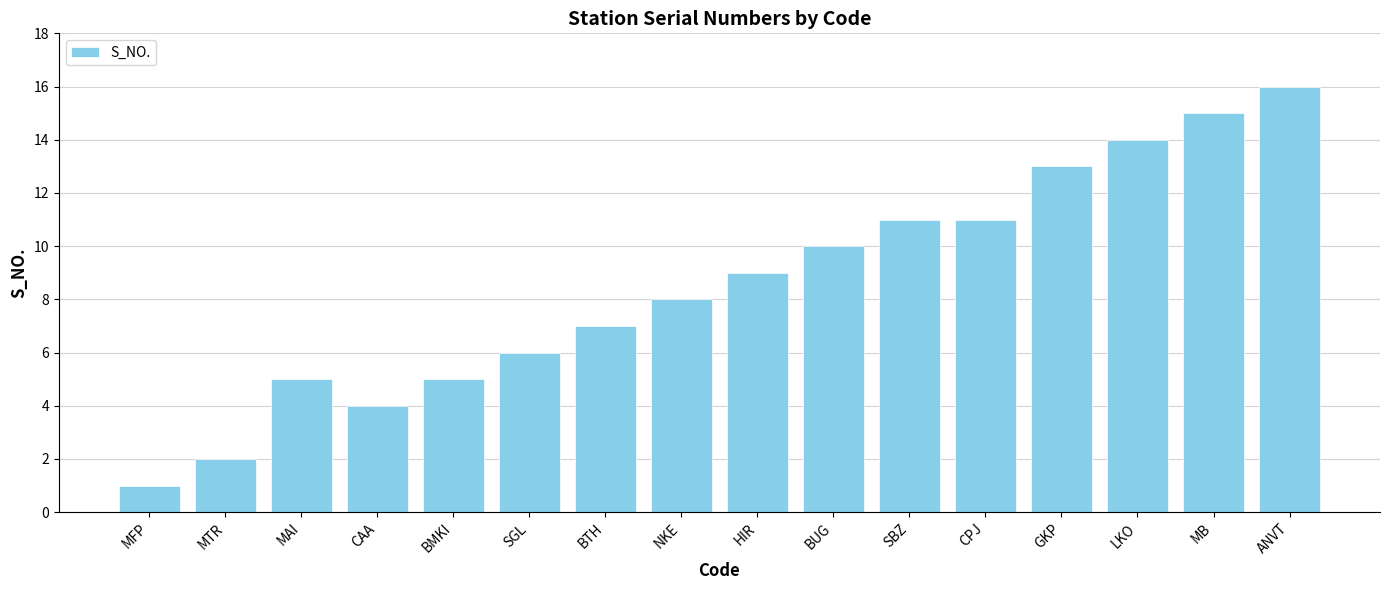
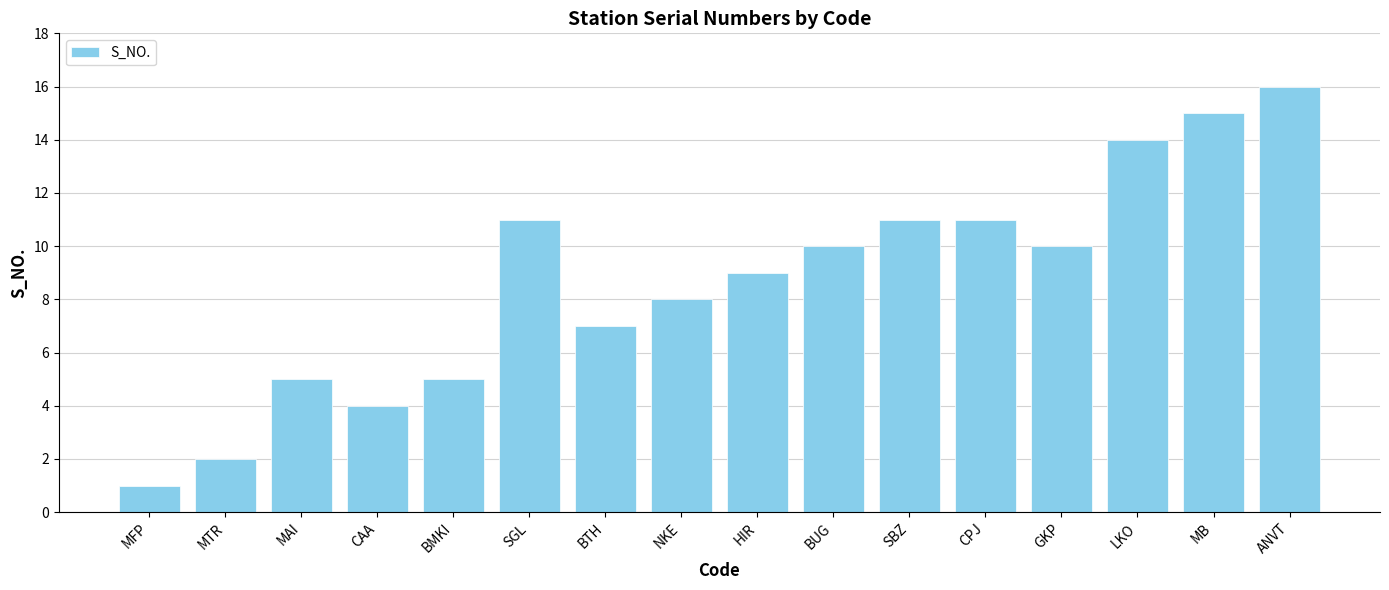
SGL: 6 -> 11
GKP: 13 -> 10
